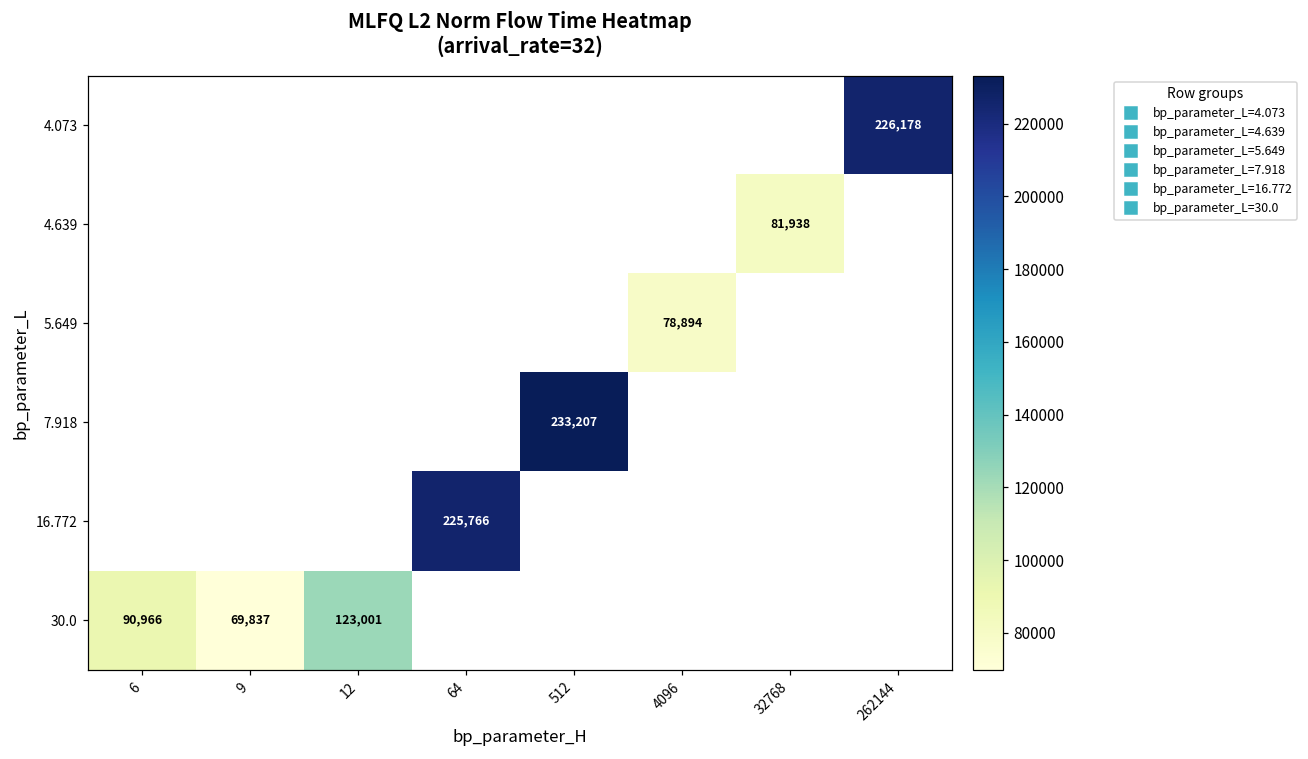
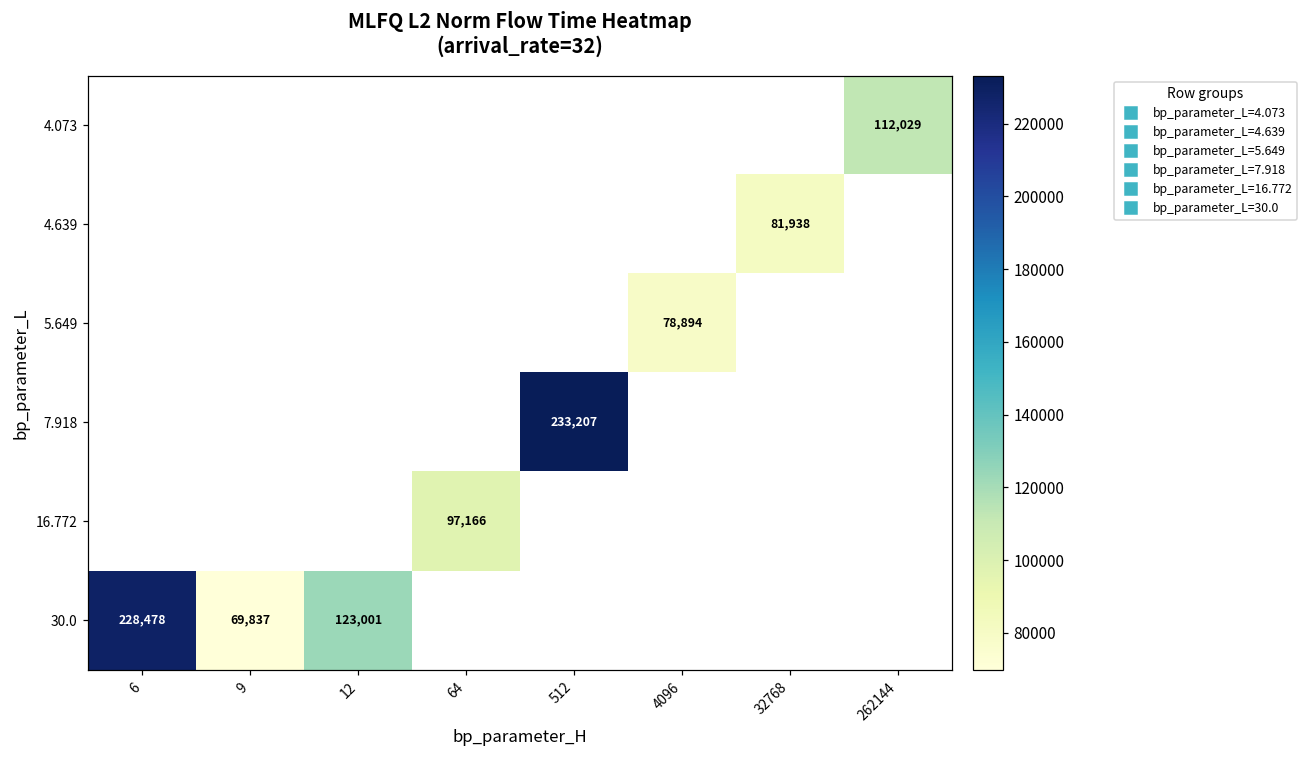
4.073, 262144: 226,178 -> 112,029
16.772, 64: 225,766 -> 97,166
30.0, 6: 90,966 -> 228,478
